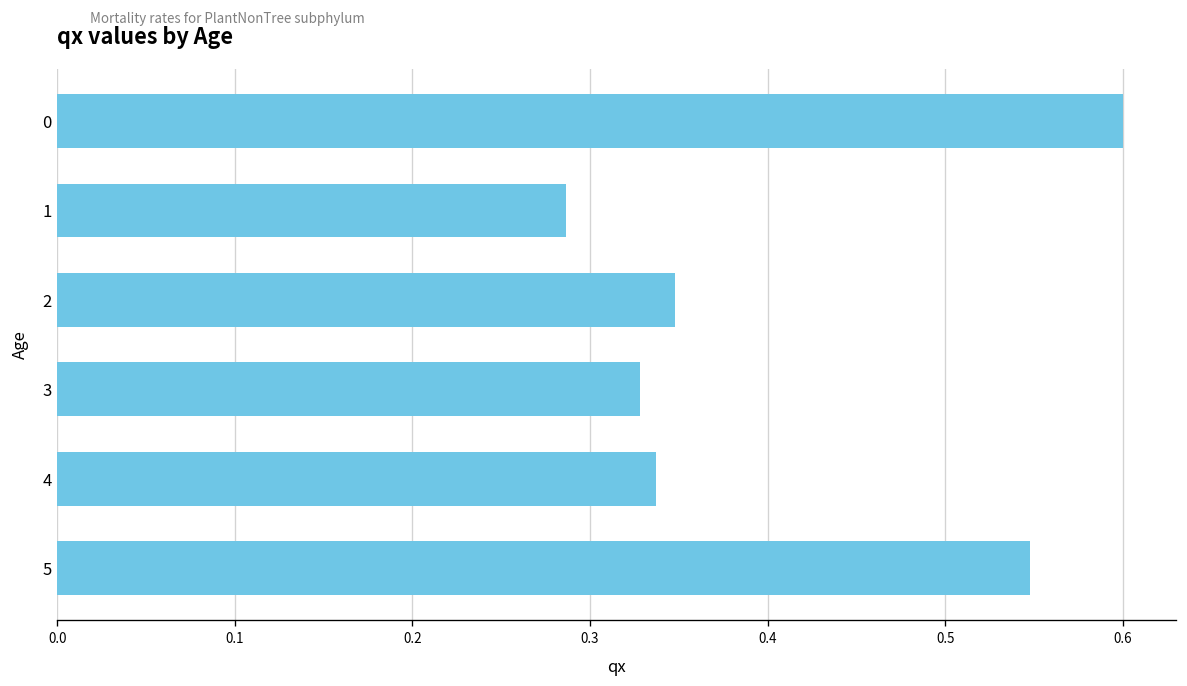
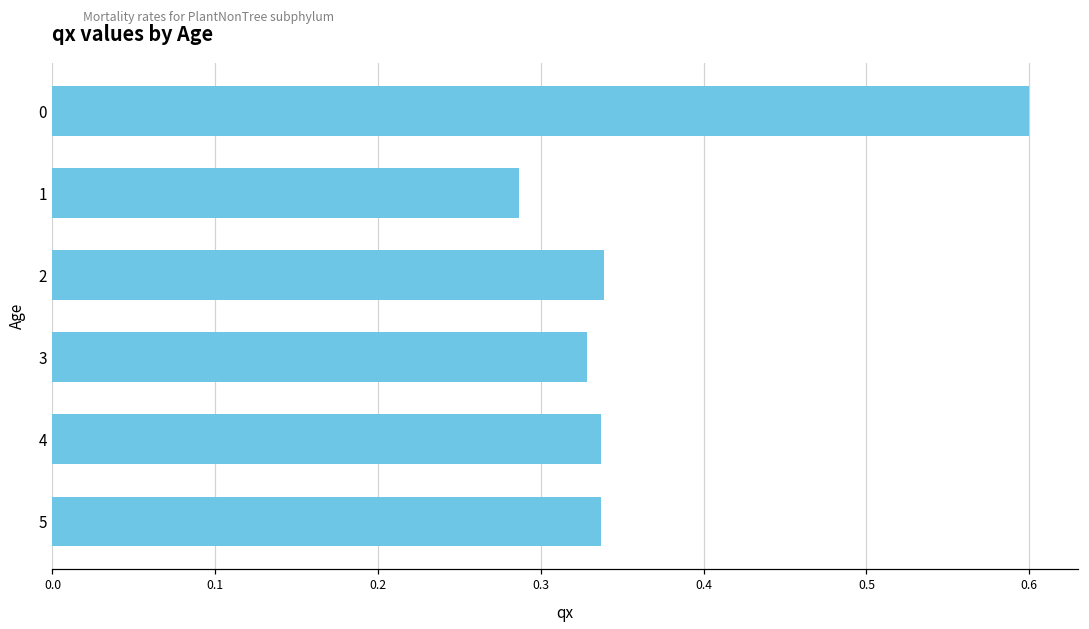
2: 0.348 -> 0.339
5: 0.548 -> 0.337
